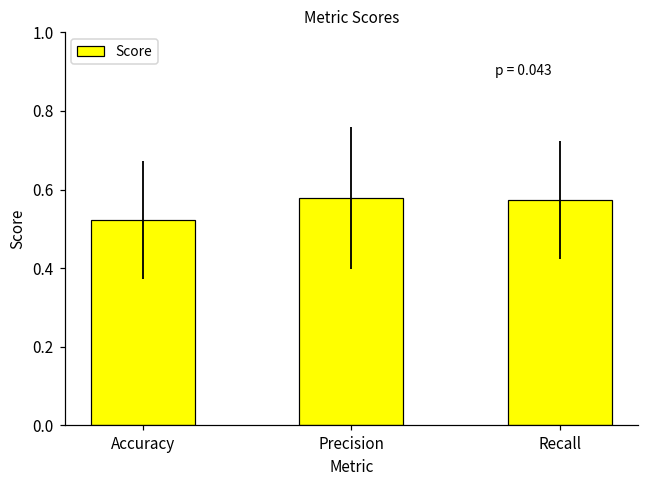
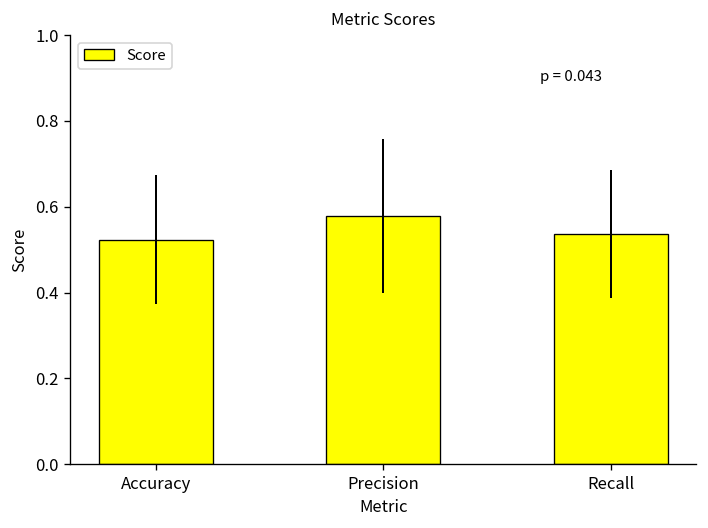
Recall: 0.57 -> 0.54
